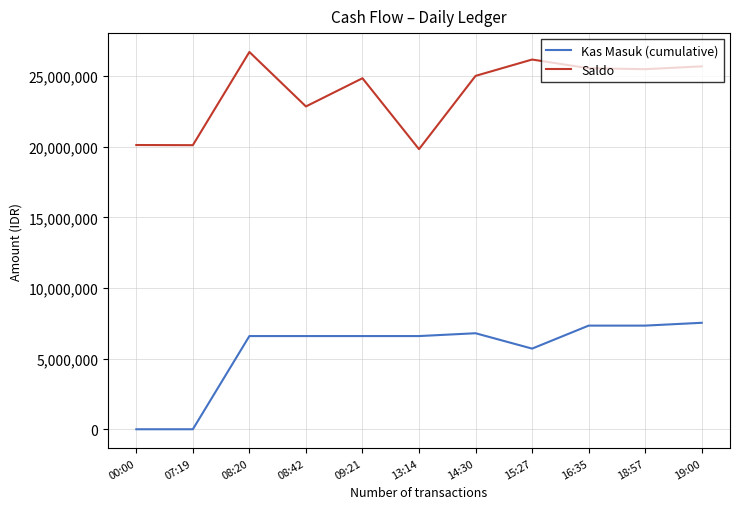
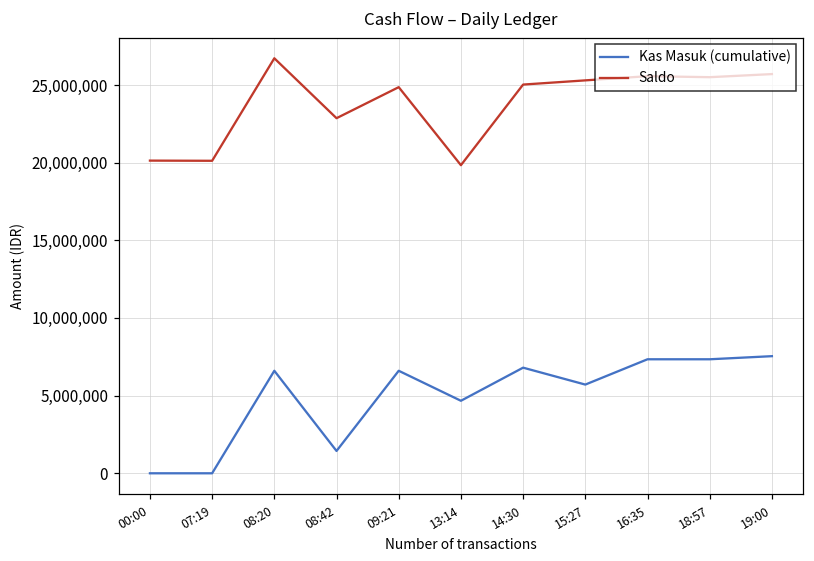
Kas Masuk (cumulative), 08:42: 6,600,000 -> 1,400,000
Kas Masuk (cumulative), 13:14: 6,600,000 -> 4,700,000
Saldo, 15:27: 26,200,000 -> 25,300,000
